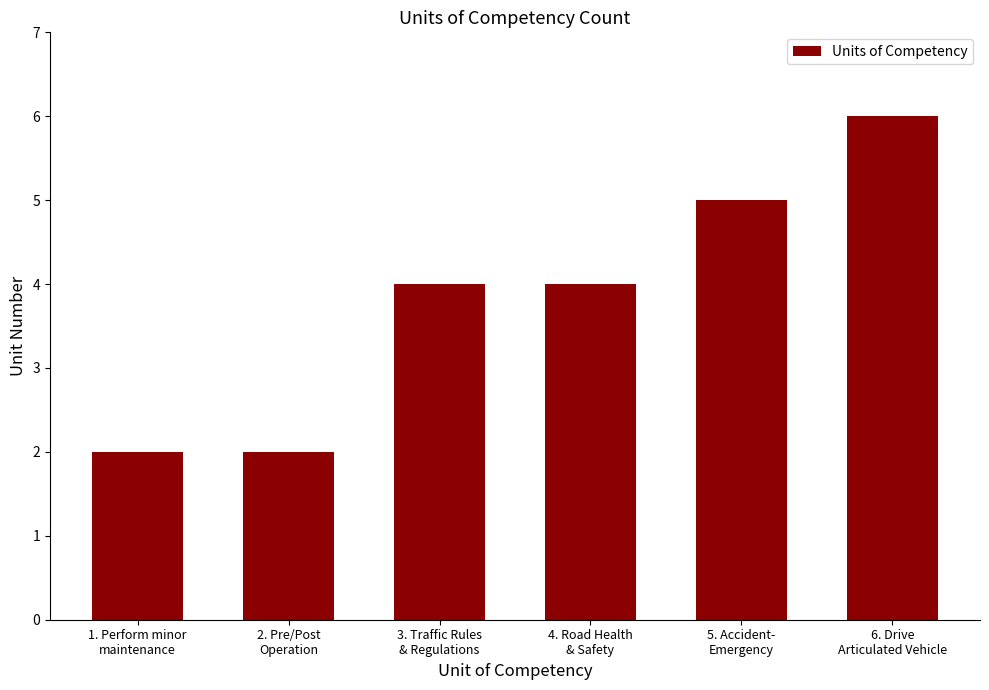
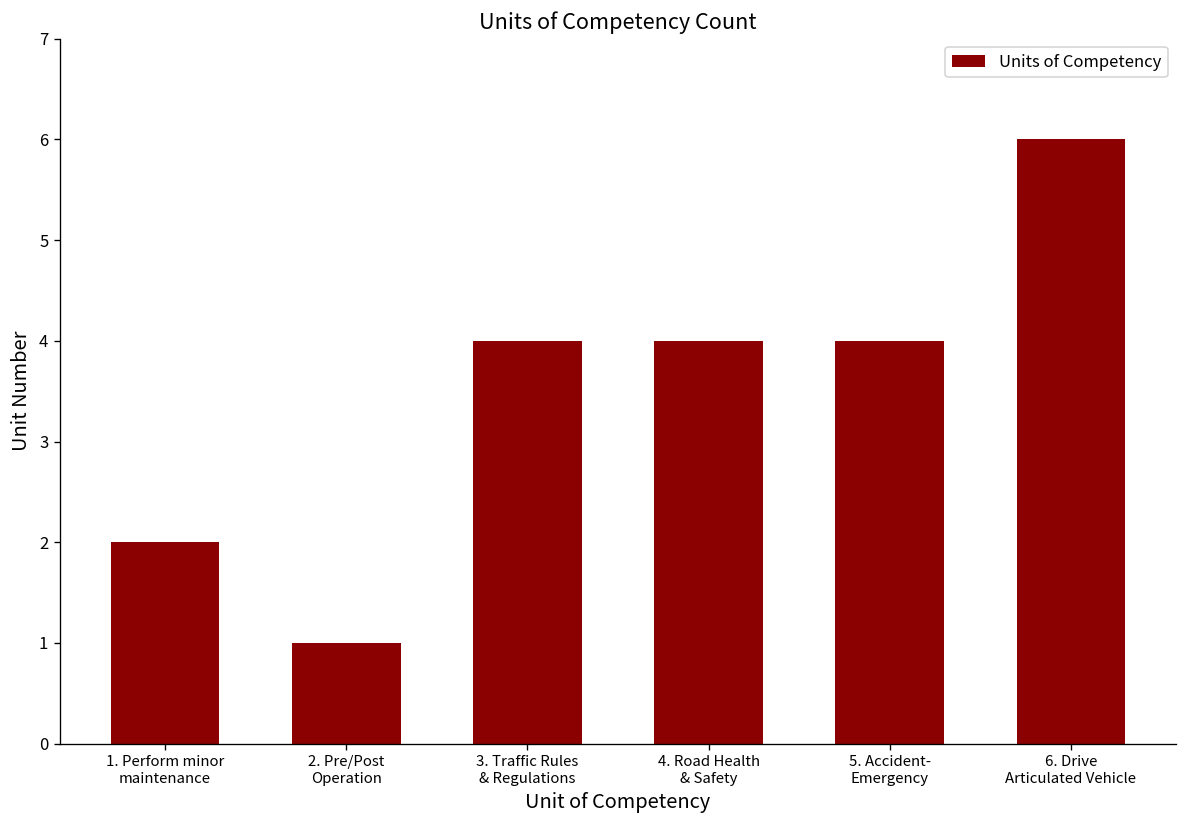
2. Pre/Post Operation: 2 -> 1
5. Accident- Emergency: 5 -> 4
